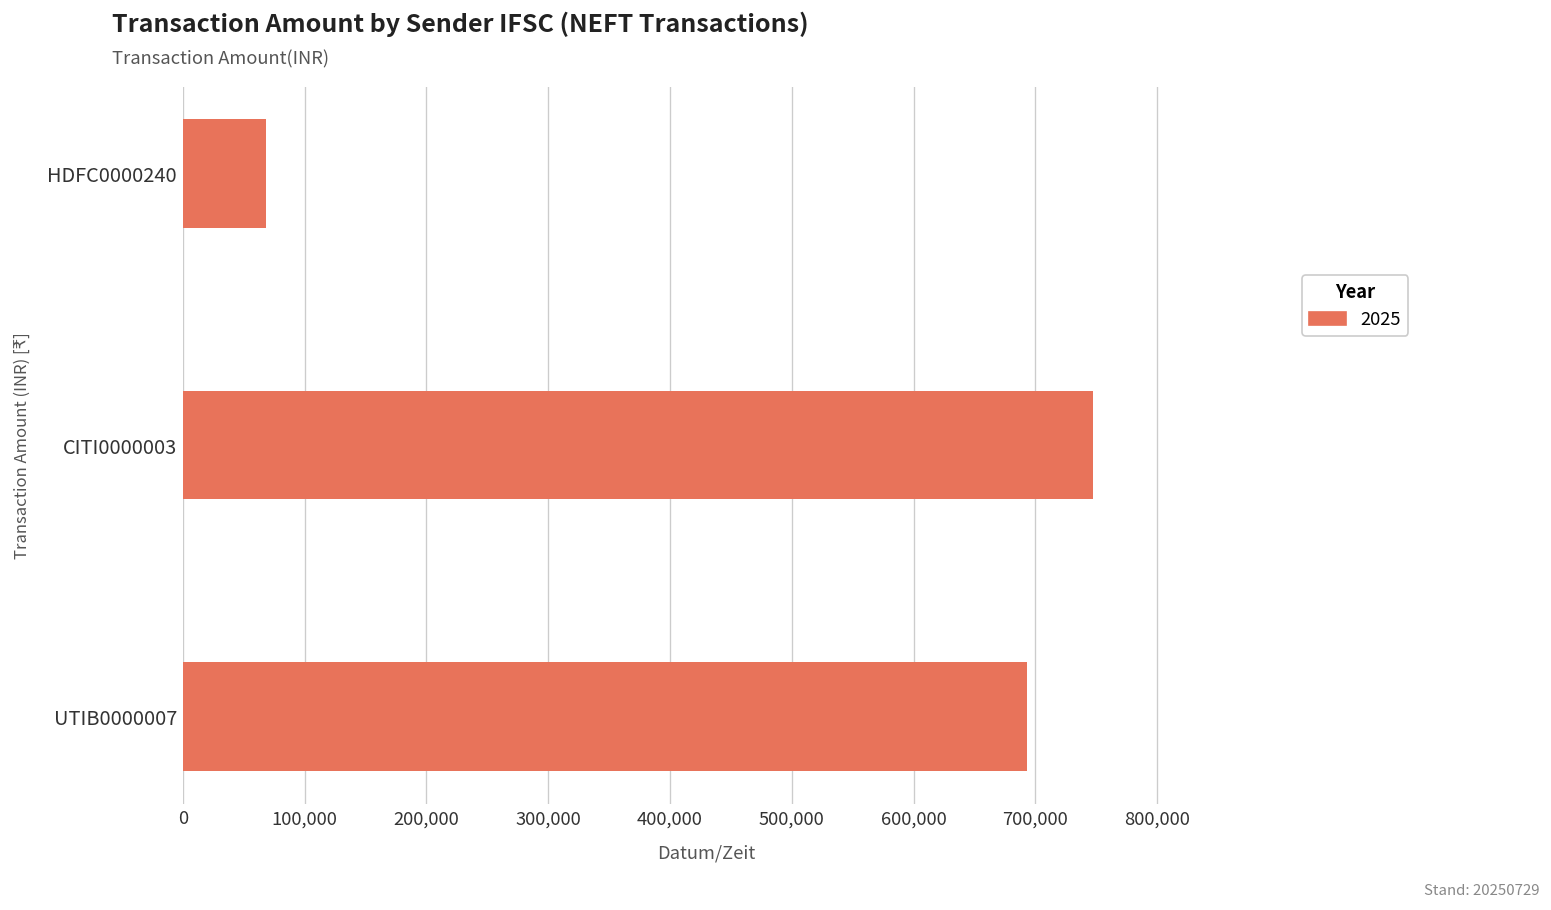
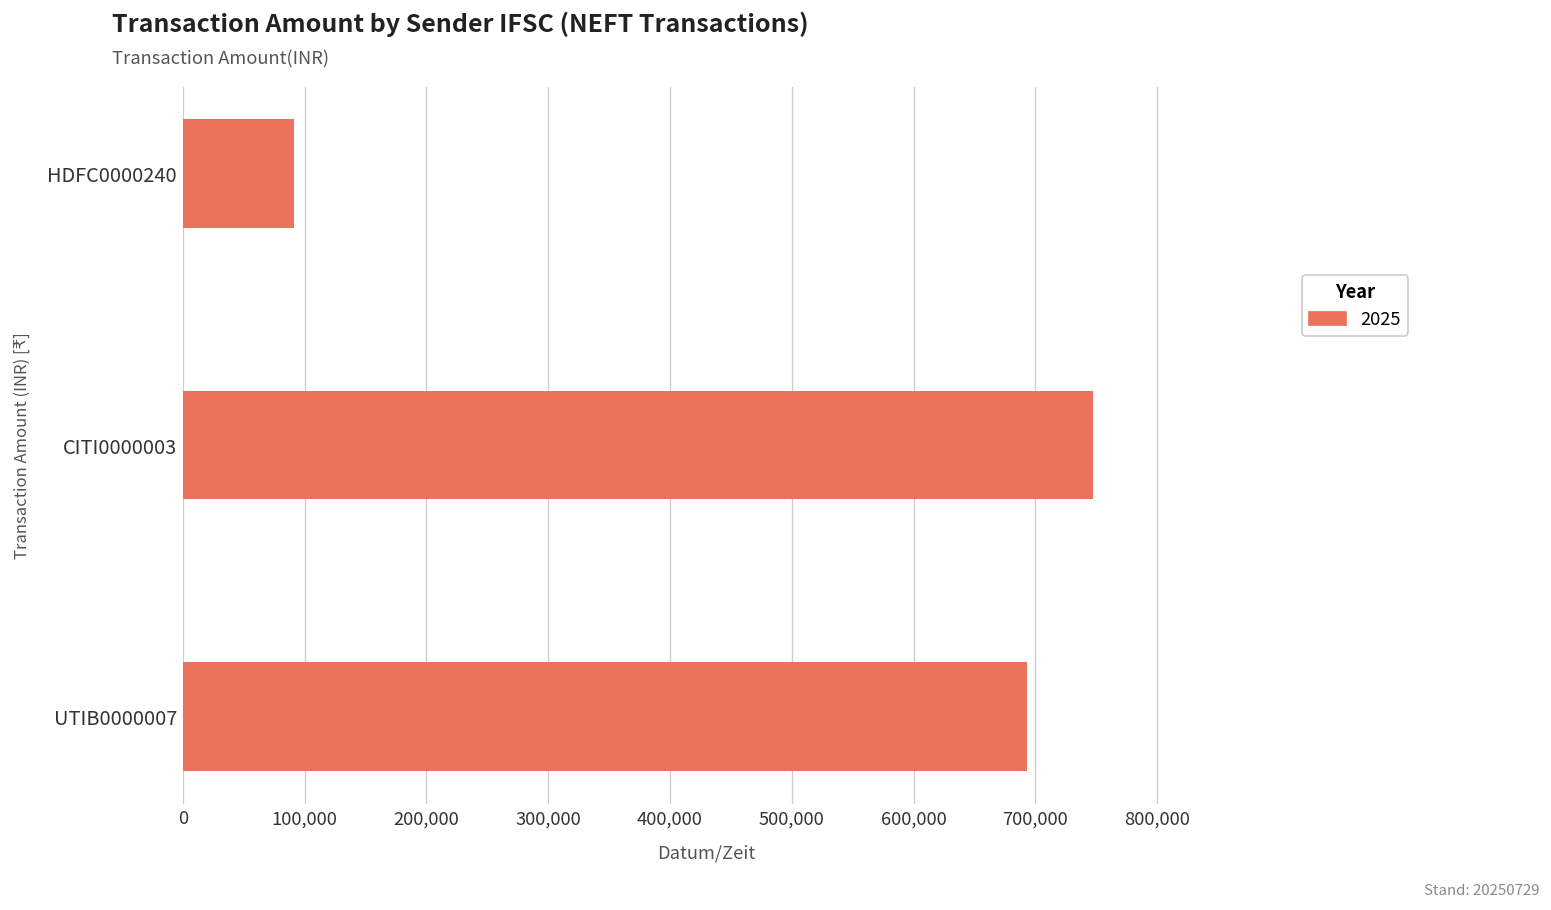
HDFC0000240: 69,000 -> 91,000
